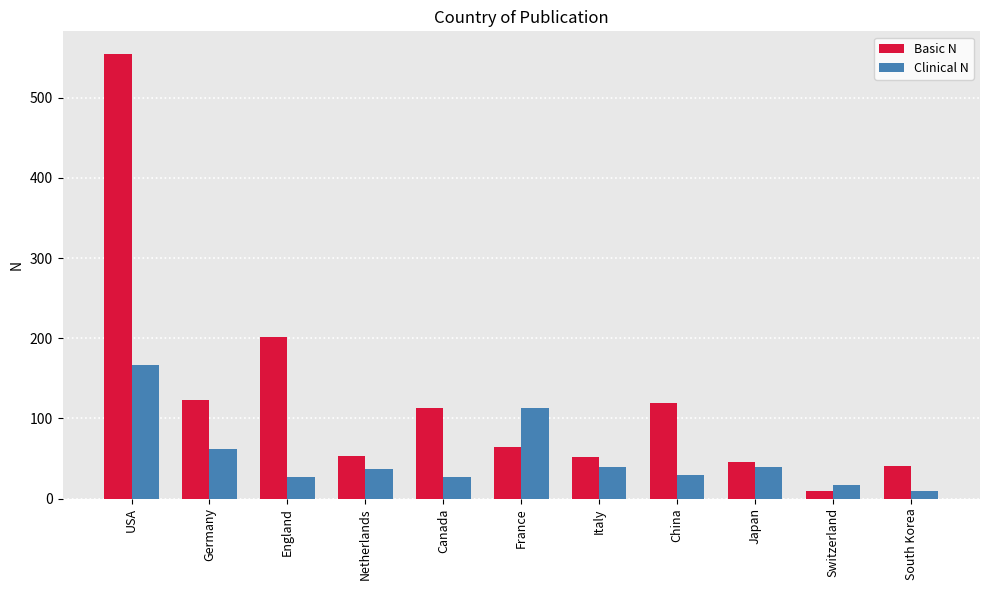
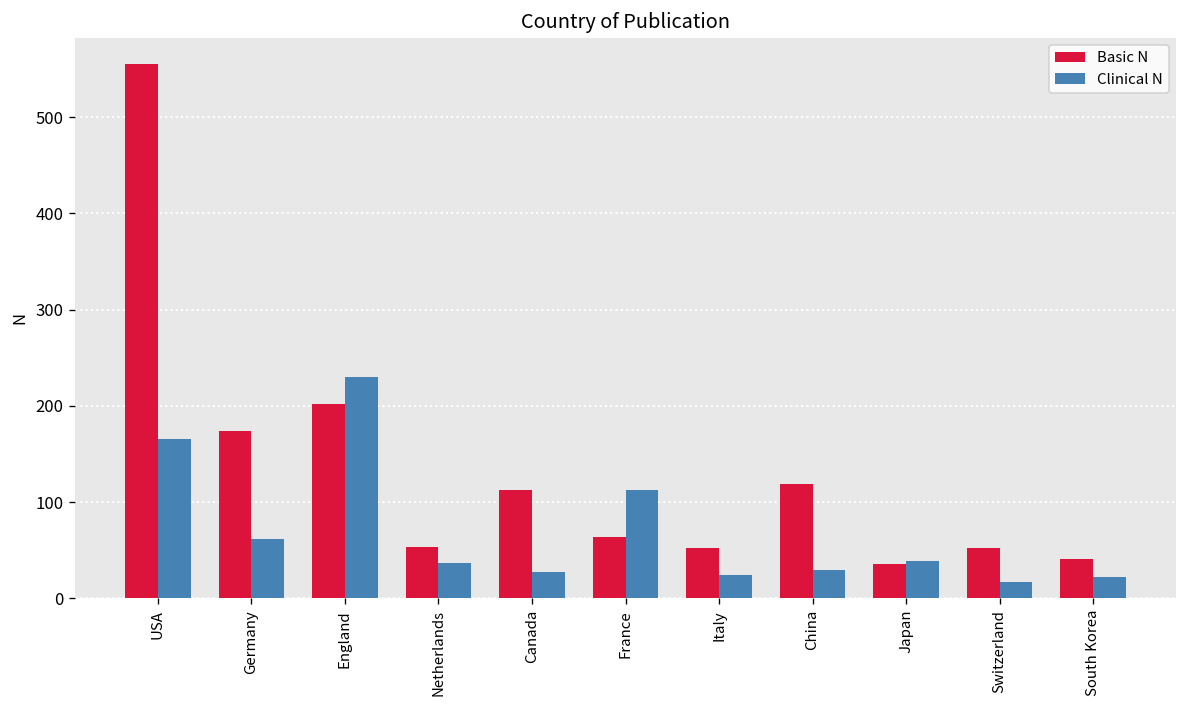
Basic N, Germany: 120 -> 170
Clinical N, England: 30 -> 230
Clinical N, Italy: 40 -> 20
Basic N, Japan: 50 -> 40
Basic N, Switzerland: 10 -> 50
Clinical N, South Korea: 10 -> 20
